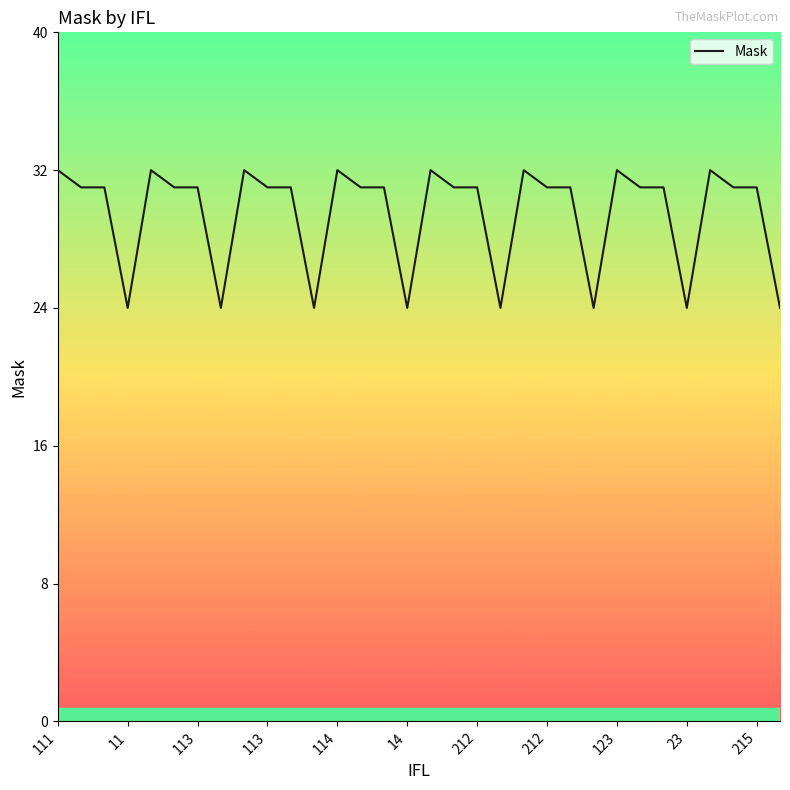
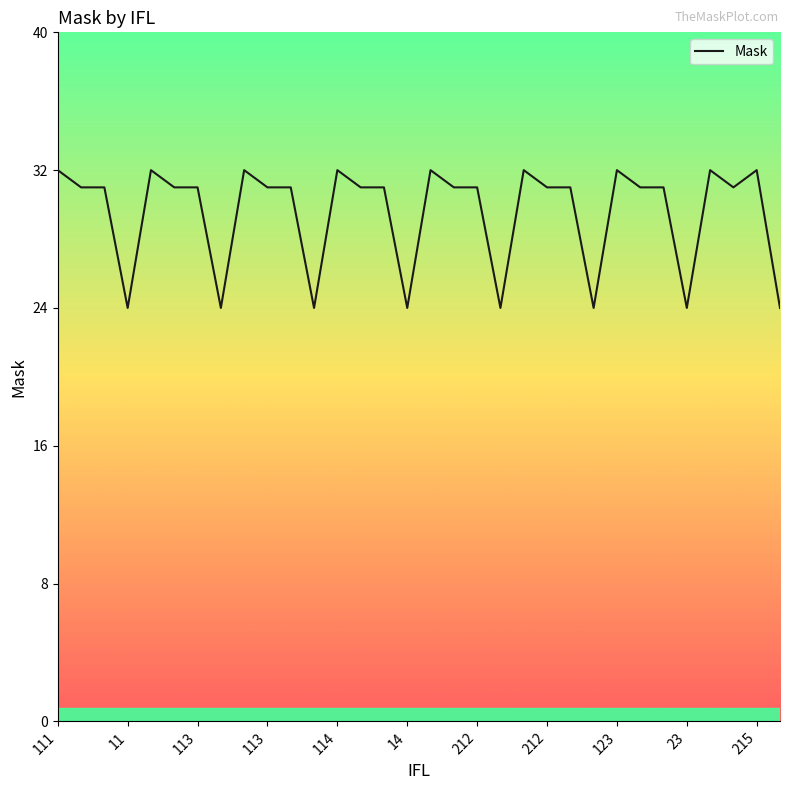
215: 31 -> 32
